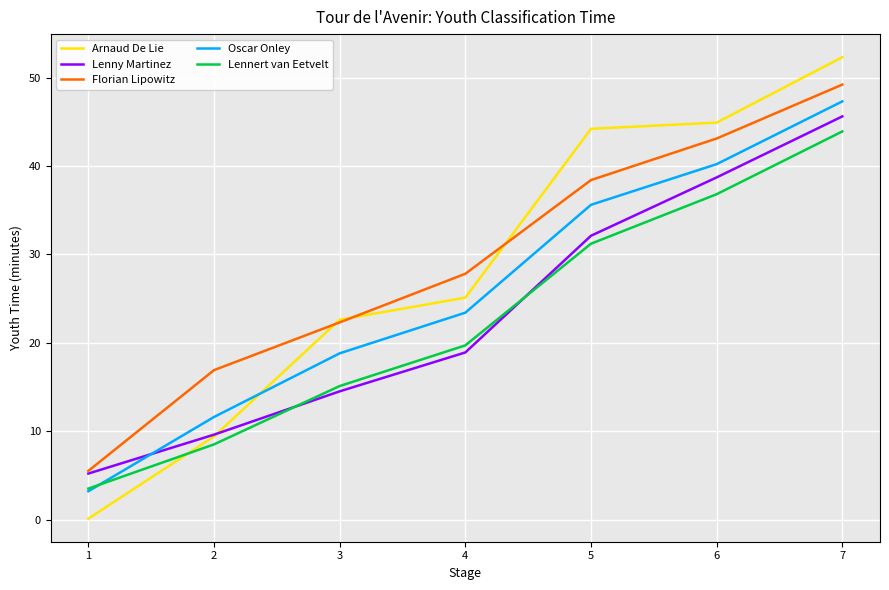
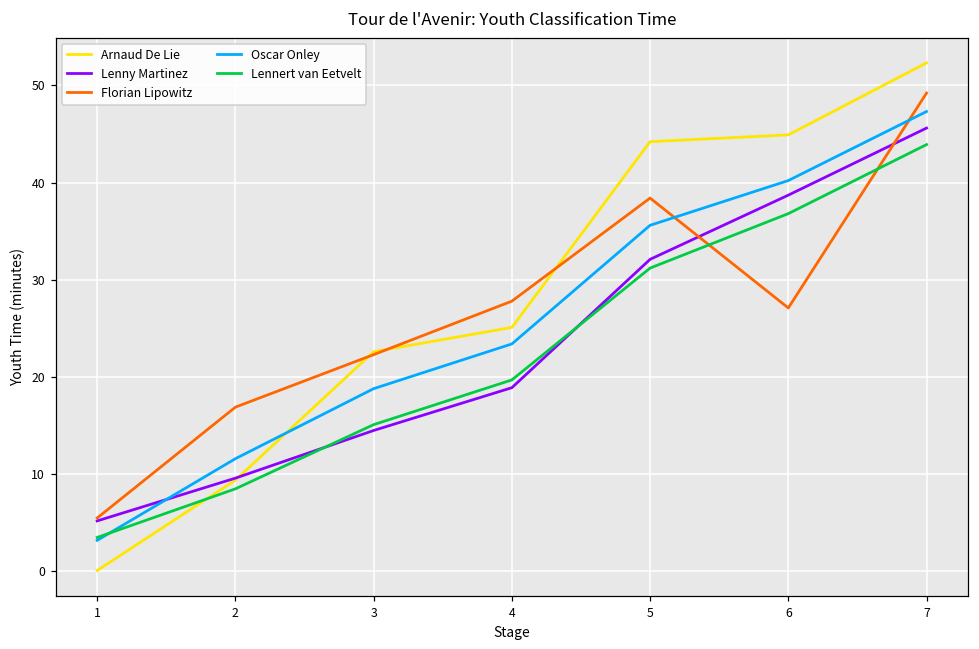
Florian Lipowitz, 6: 43 -> 27
